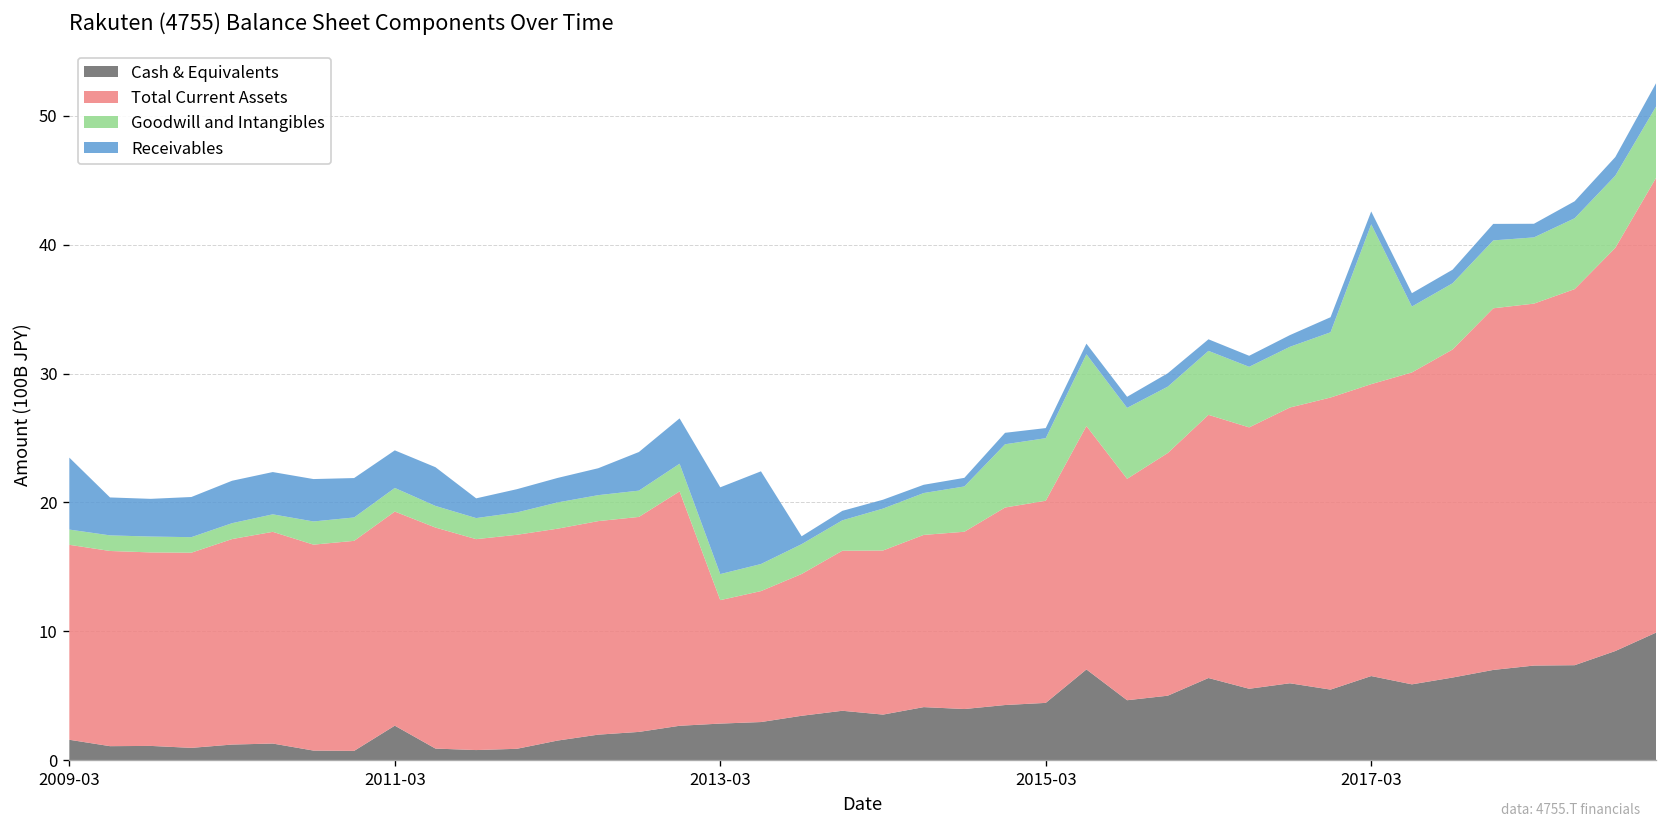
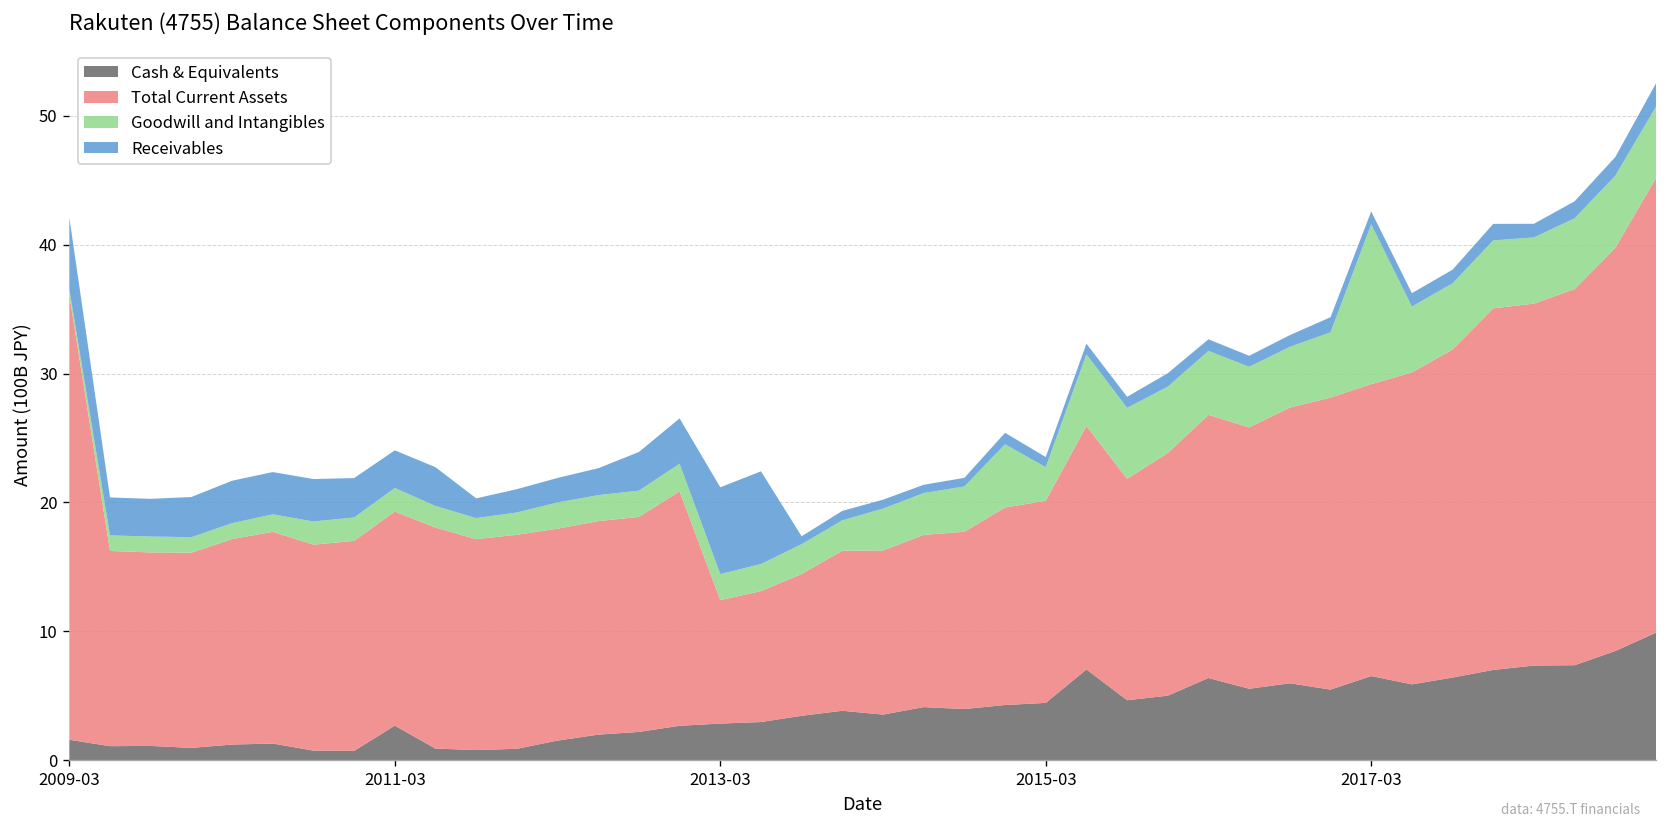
Total Current Assets, 2009-03: 15.1 -> 34.5
Goodwill and Intangibles, 2009-03: 1.2 -> 0.4
Goodwill and Intangibles, 2015-03: 4.9 -> 2.6
